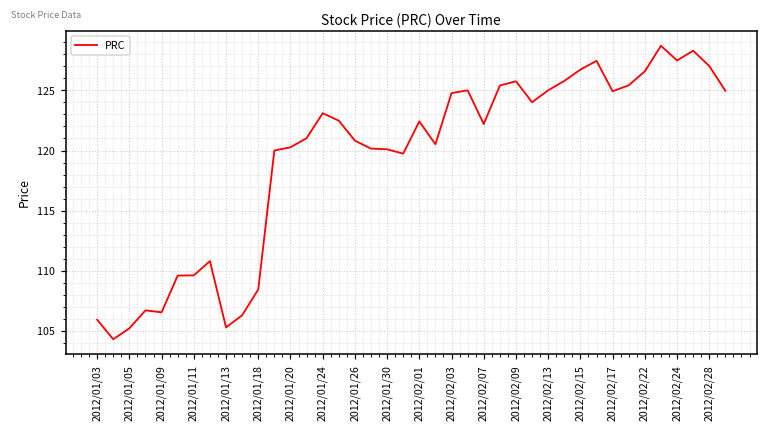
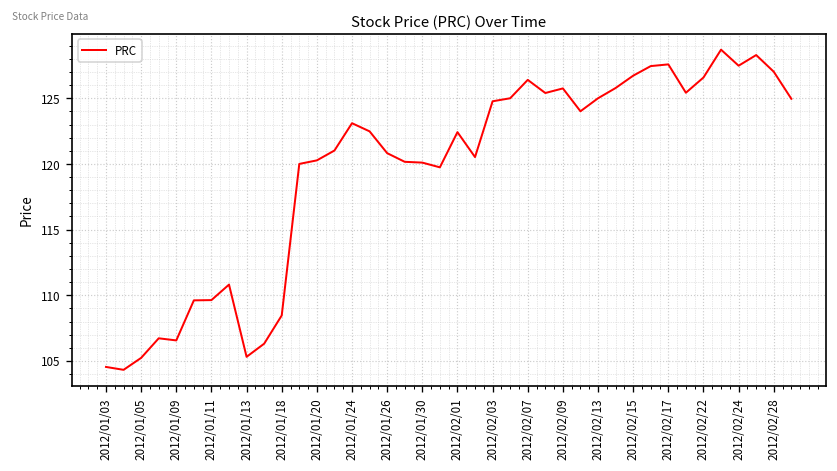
2012/01/03: 105.9 -> 104.5
2012/02/07: 122.2 -> 126.4
2012/02/17: 124.9 -> 127.6
